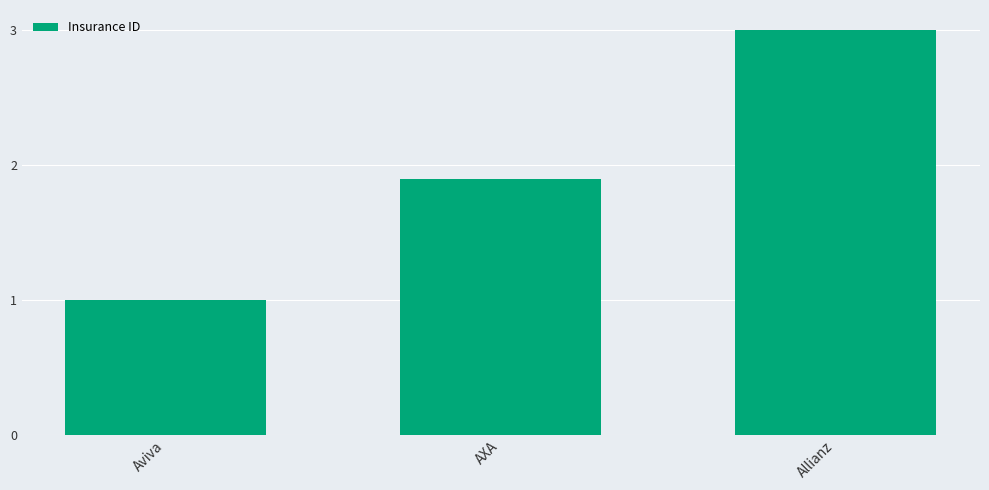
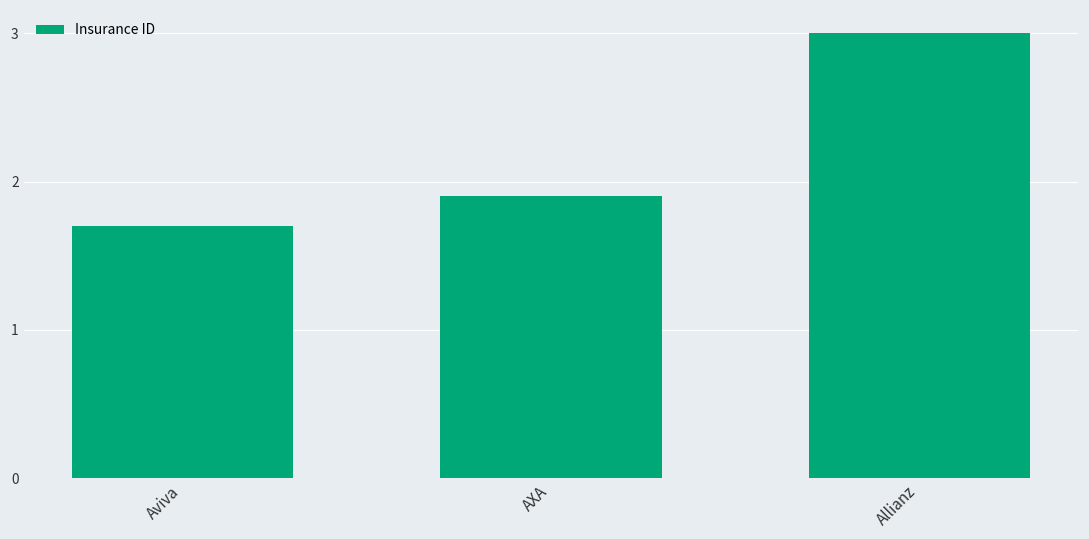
Aviva: 1.0 -> 1.7
